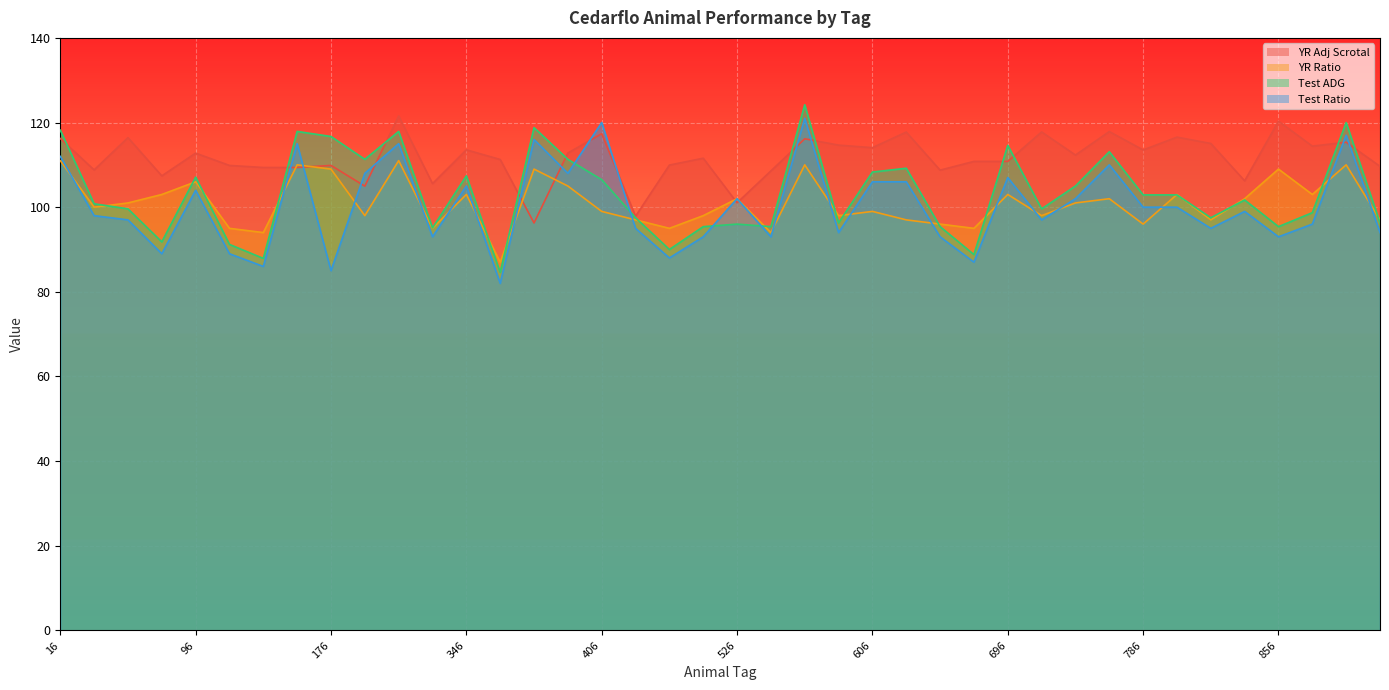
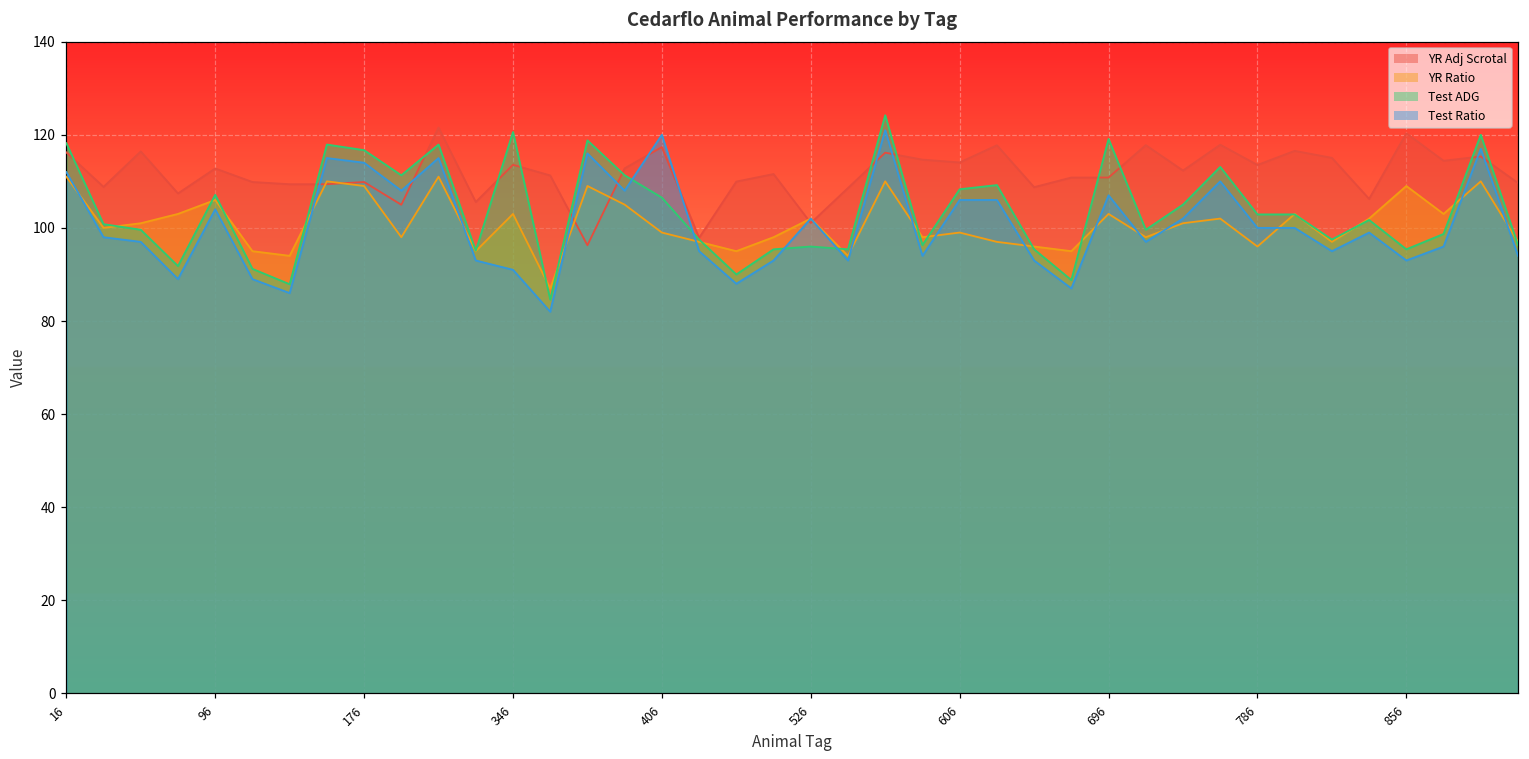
Test Ratio, 176: 85 -> 114
Test ADG, 346: 107 -> 121
Test Ratio, 346: 105 -> 91
Test ADG, 696: 115 -> 119
